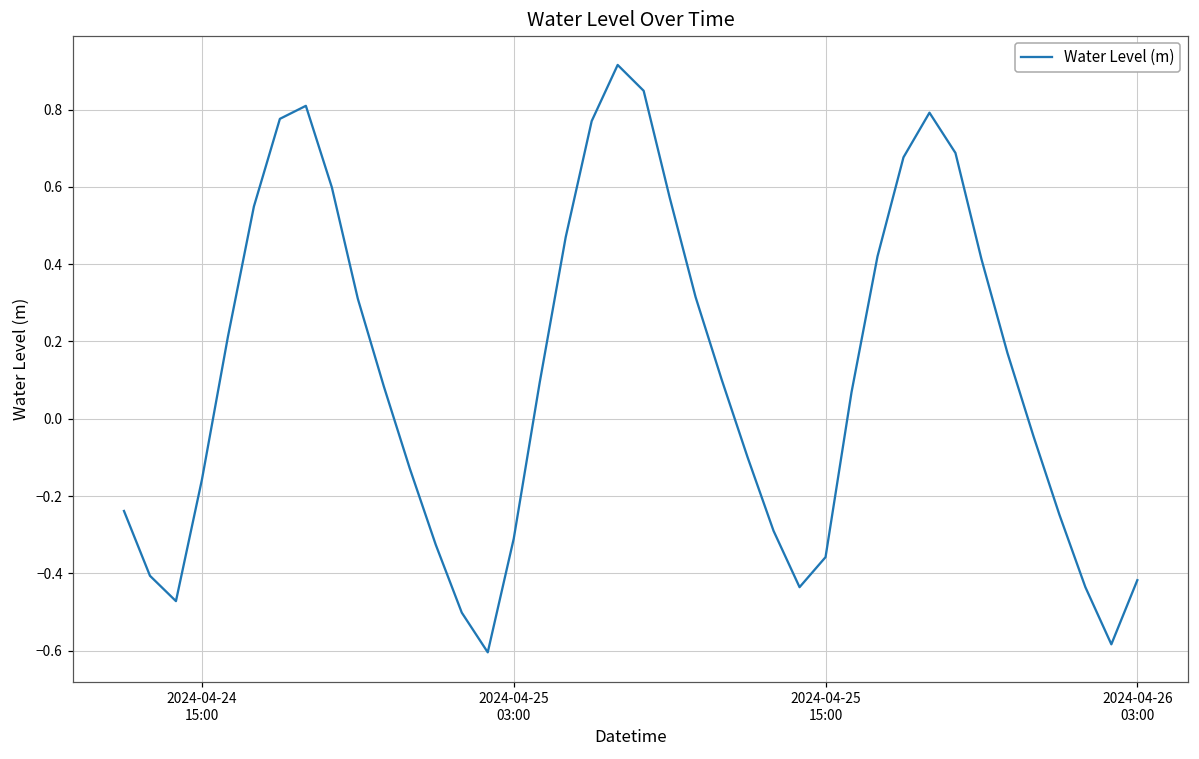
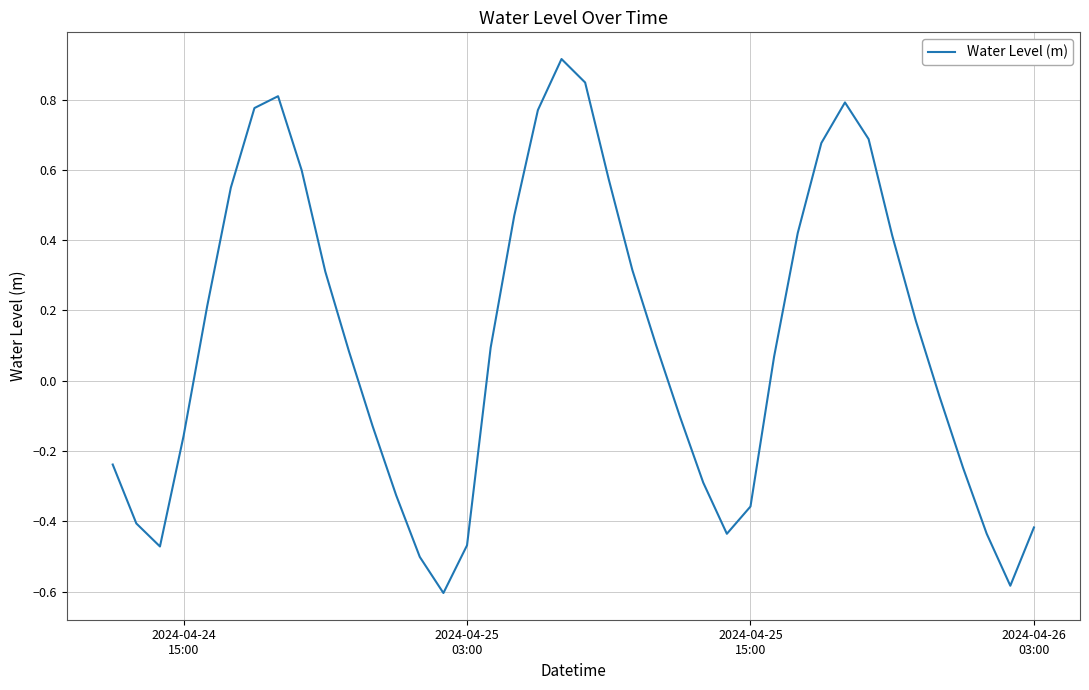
2024-04-25 03:00: -0.31 -> -0.47
